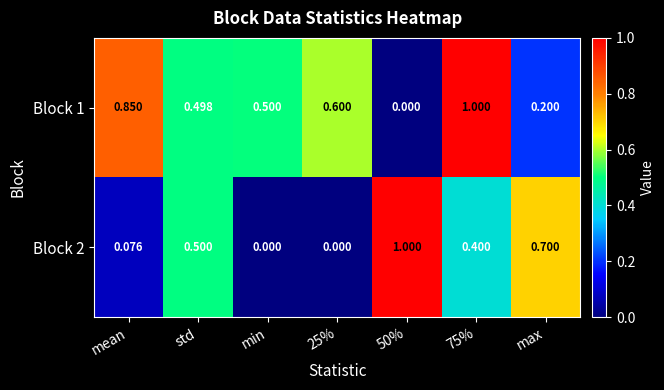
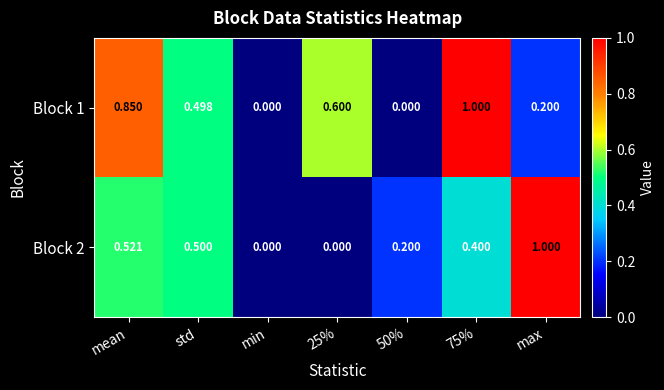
Block 1, min: 0.500 -> 0.000
Block 2, mean: 0.076 -> 0.521
Block 2, 50%: 1.000 -> 0.200
Block 2, max: 0.700 -> 1.000
